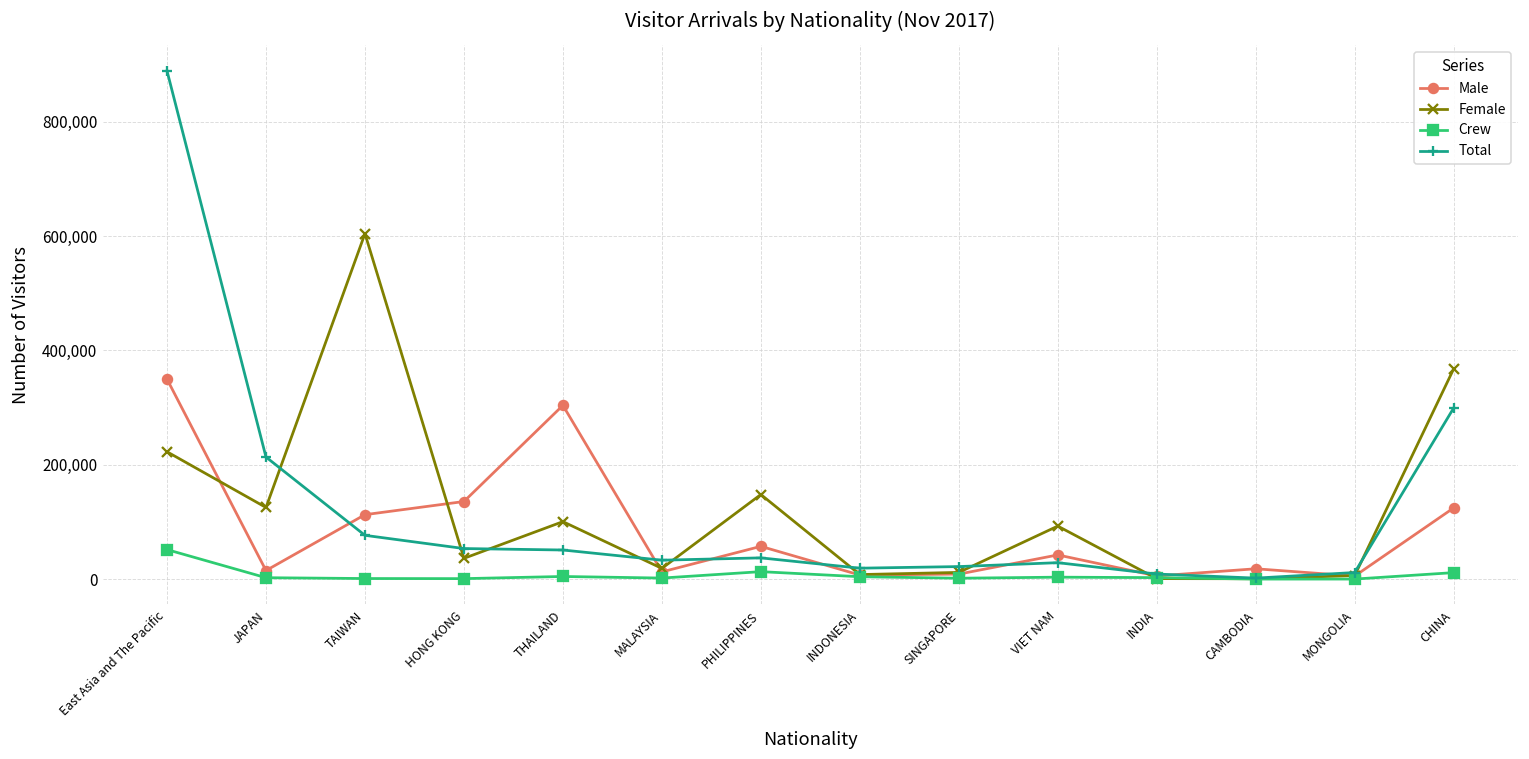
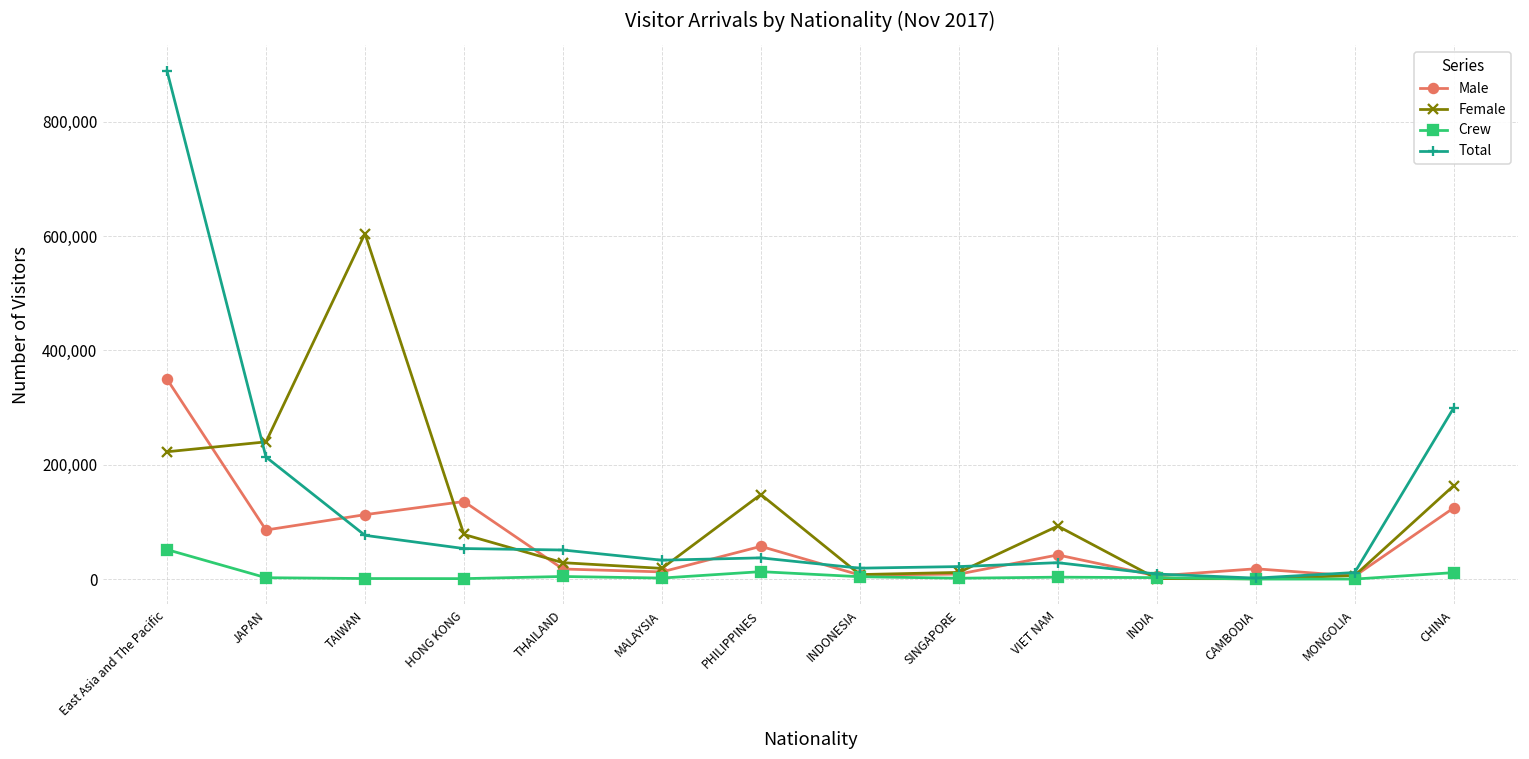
Male, JAPAN: 10,000 -> 90,000
Female, JAPAN: 130,000 -> 240,000
Female, HONG KONG: 40,000 -> 80,000
Male, THAILAND: 300,000 -> 20,000
Female, THAILAND: 100,000 -> 30,000
Female, CHINA: 370,000 -> 160,000
